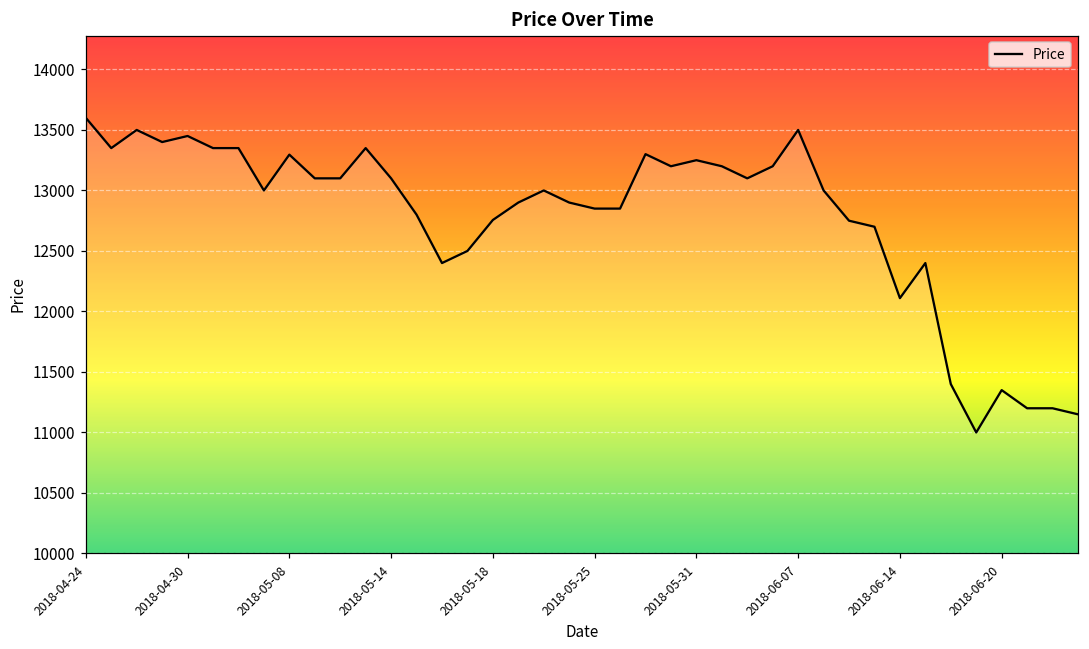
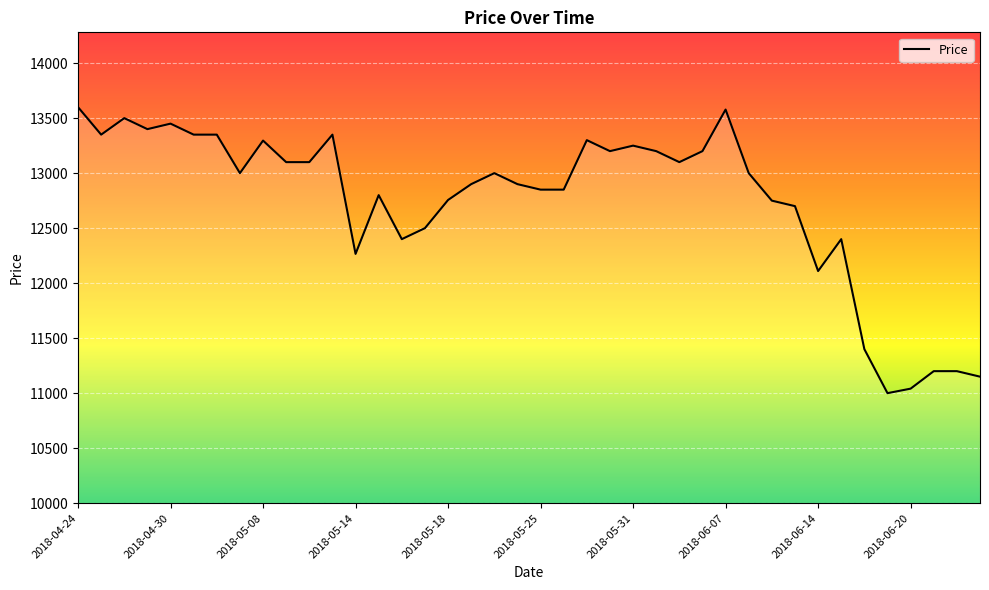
2018-05-14: 13100 -> 12270
2018-06-07: 13500 -> 13580
2018-06-20: 11350 -> 11040
